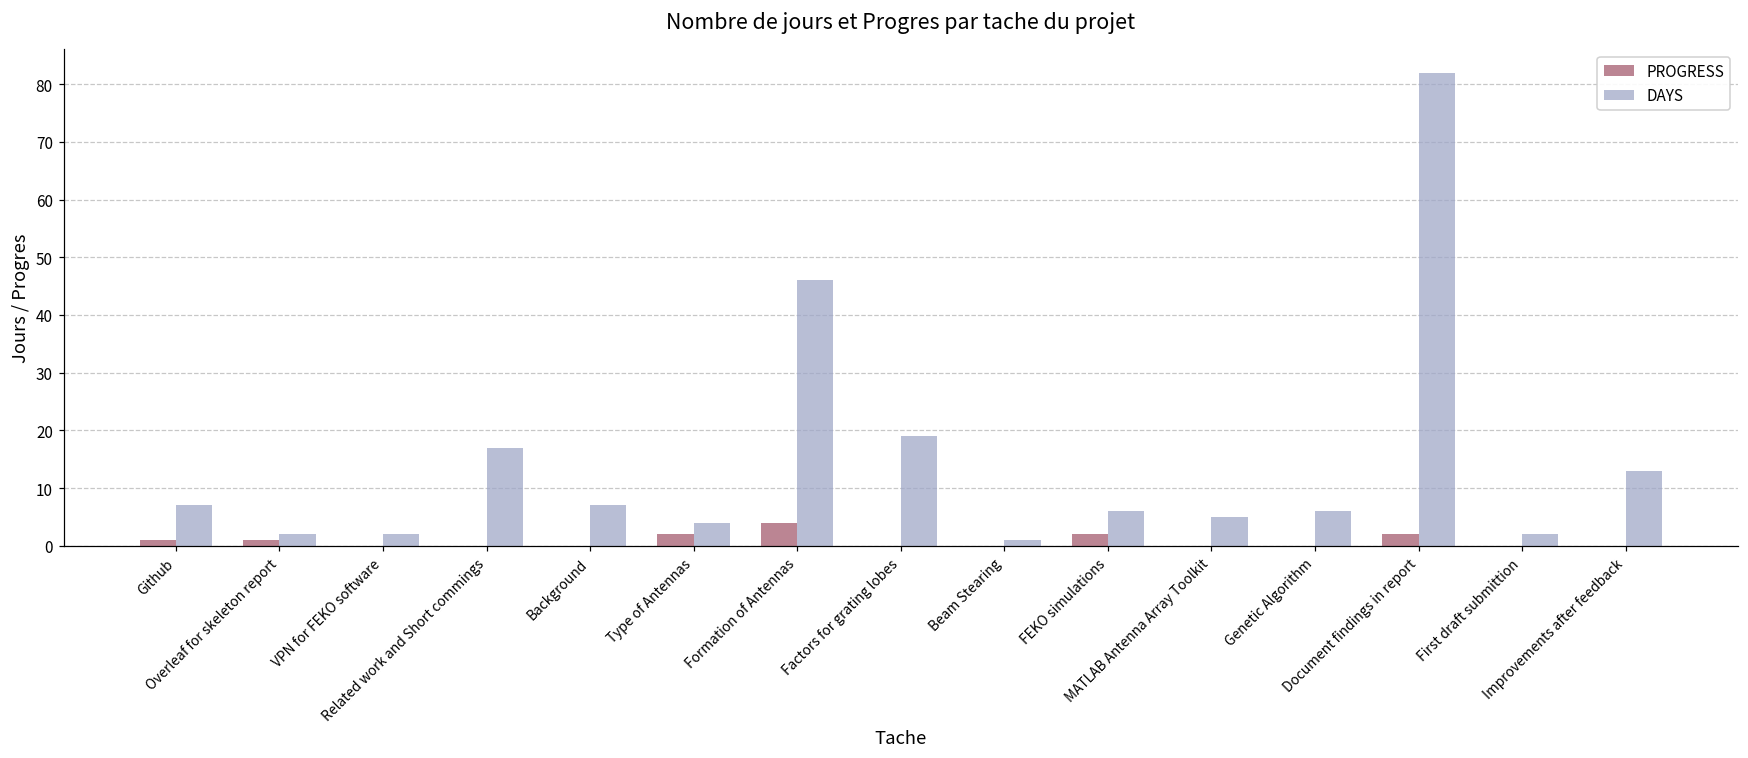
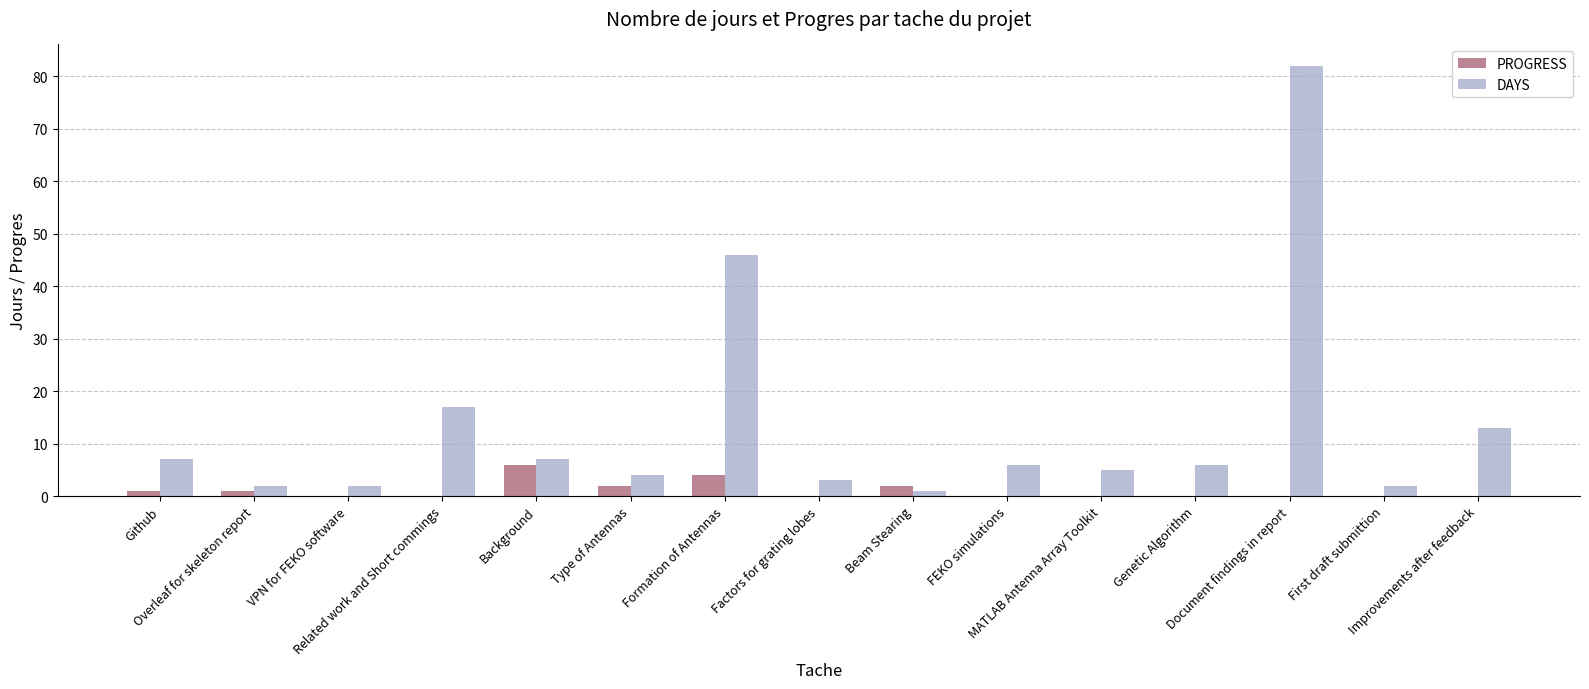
PROGRESS, Background: 0 -> 6
DAYS, Factors for grating lobes: 19 -> 3
PROGRESS, Beam Stearing: 0 -> 2
PROGRESS, FEKO simulations: 2 -> 0
PROGRESS, Document findings in report: 2 -> 0
